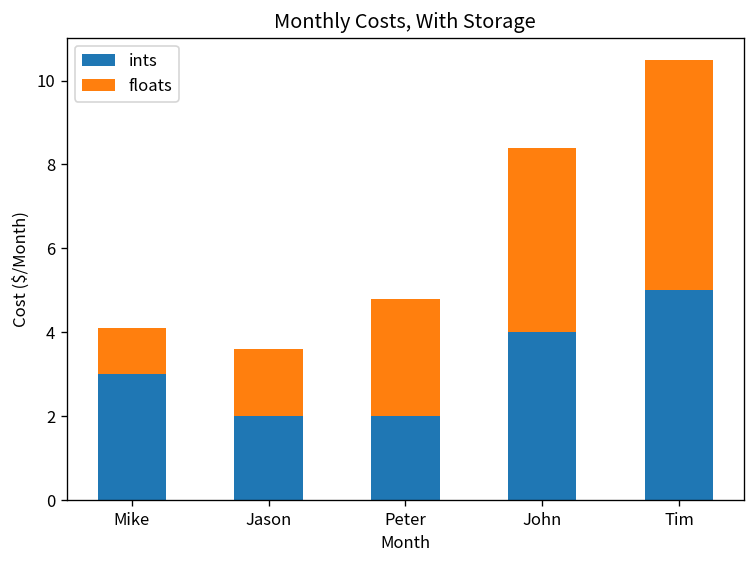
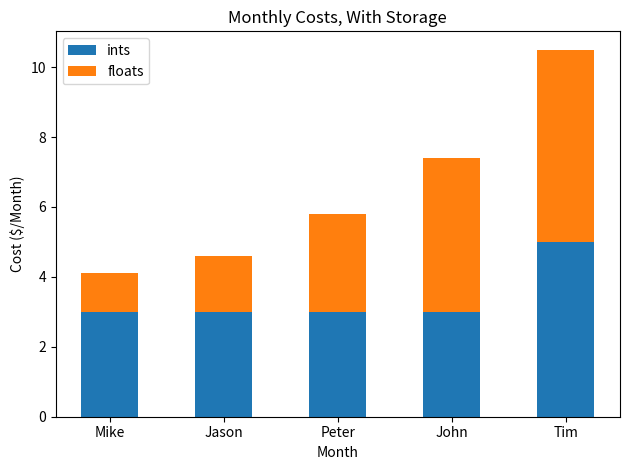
ints, Jason: 2 -> 3
ints, Peter: 2 -> 3
ints, John: 4 -> 3
